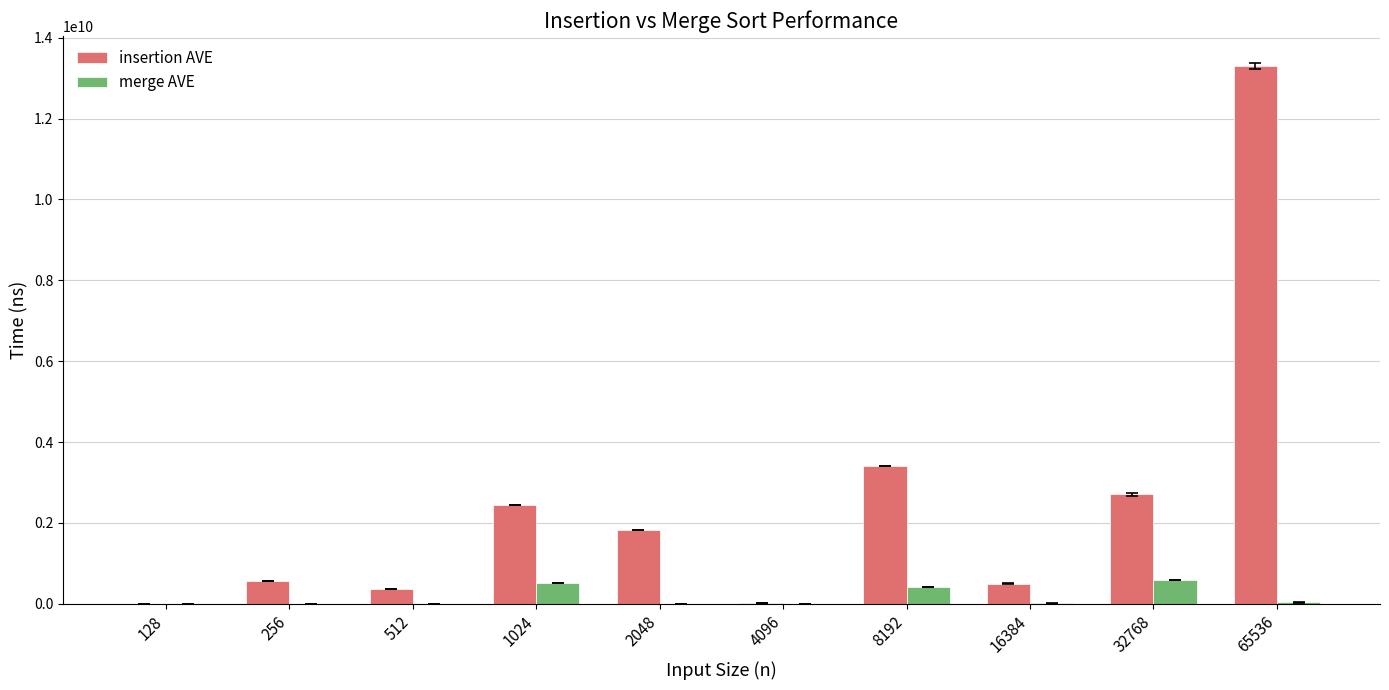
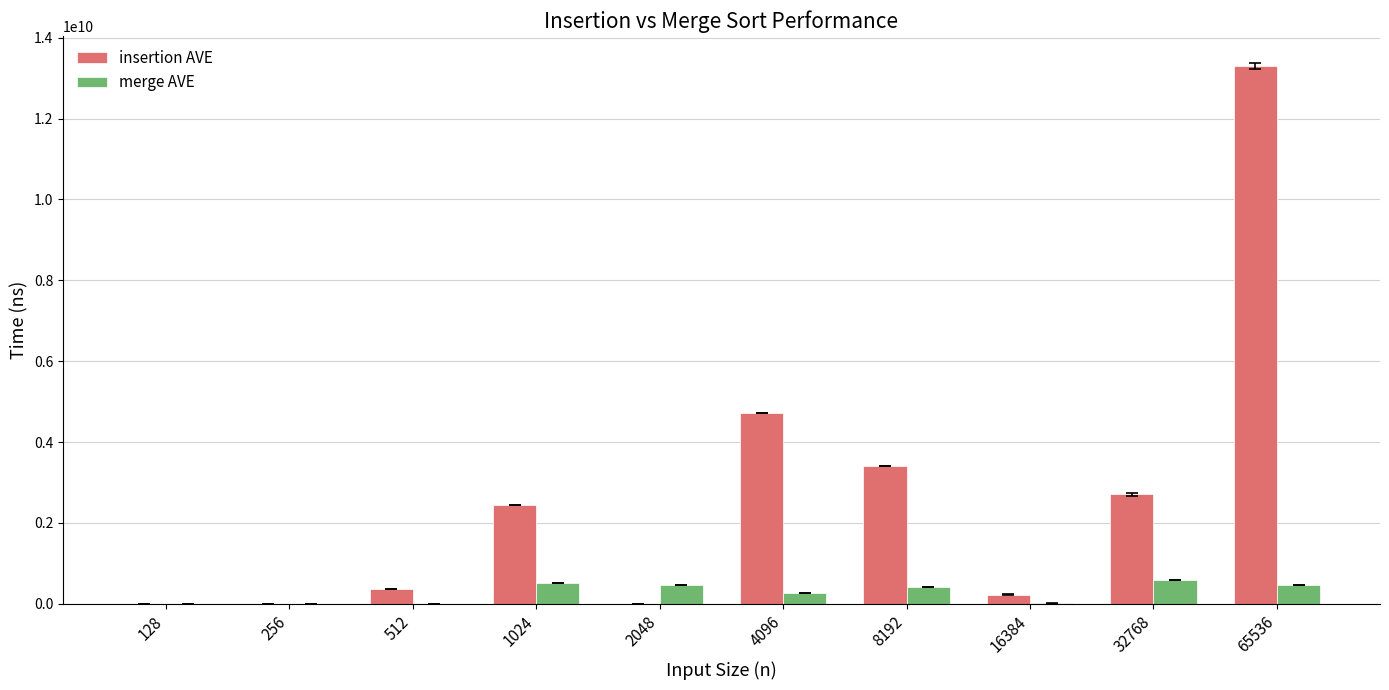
insertion AVE, 256: 600000000 -> 0
insertion AVE, 2048: 1800000000 -> 0
merge AVE, 2048: 0 -> 500000000
insertion AVE, 4096: 0 -> 4700000000
merge AVE, 4096: 0 -> 300000000
insertion AVE, 16384: 500000000 -> 200000000
merge AVE, 65536: 0 -> 500000000
